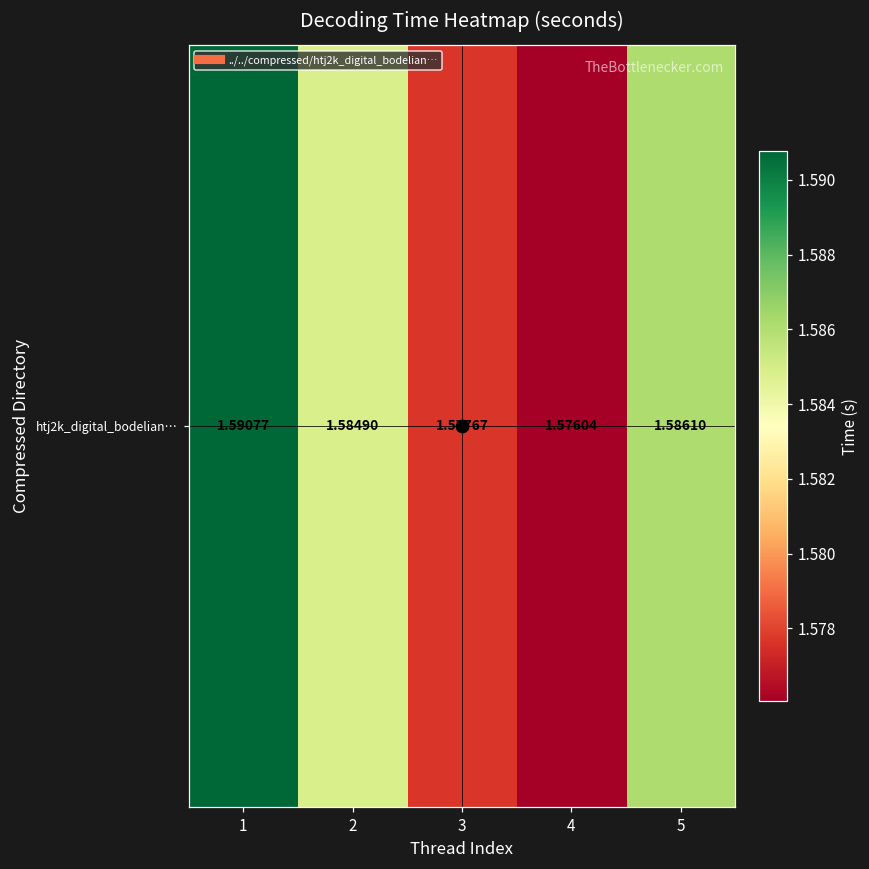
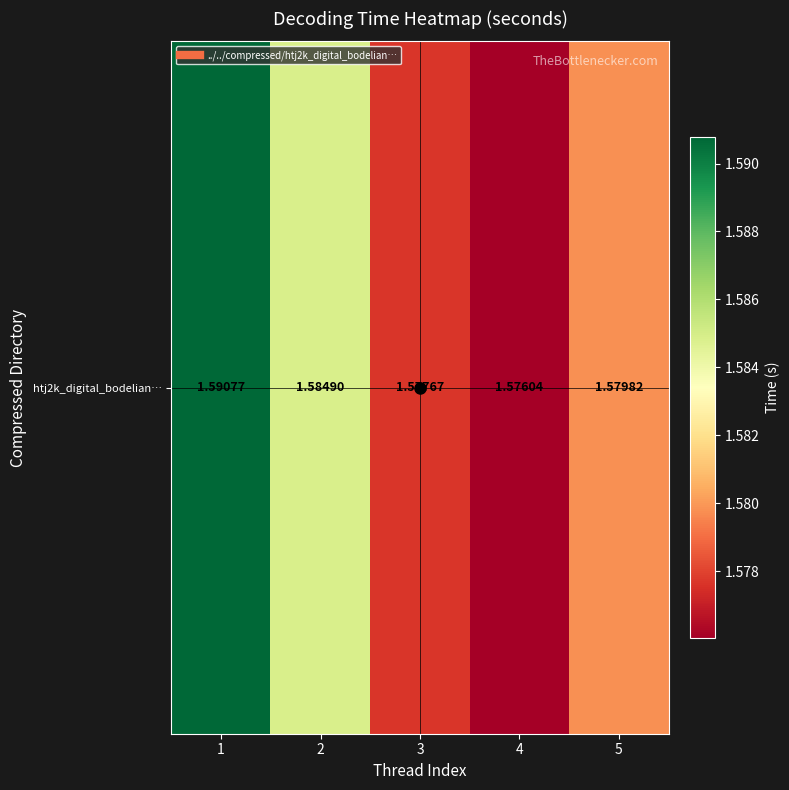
htj2k_digital_bodelian…, 5: 1.58610 -> 1.57982
